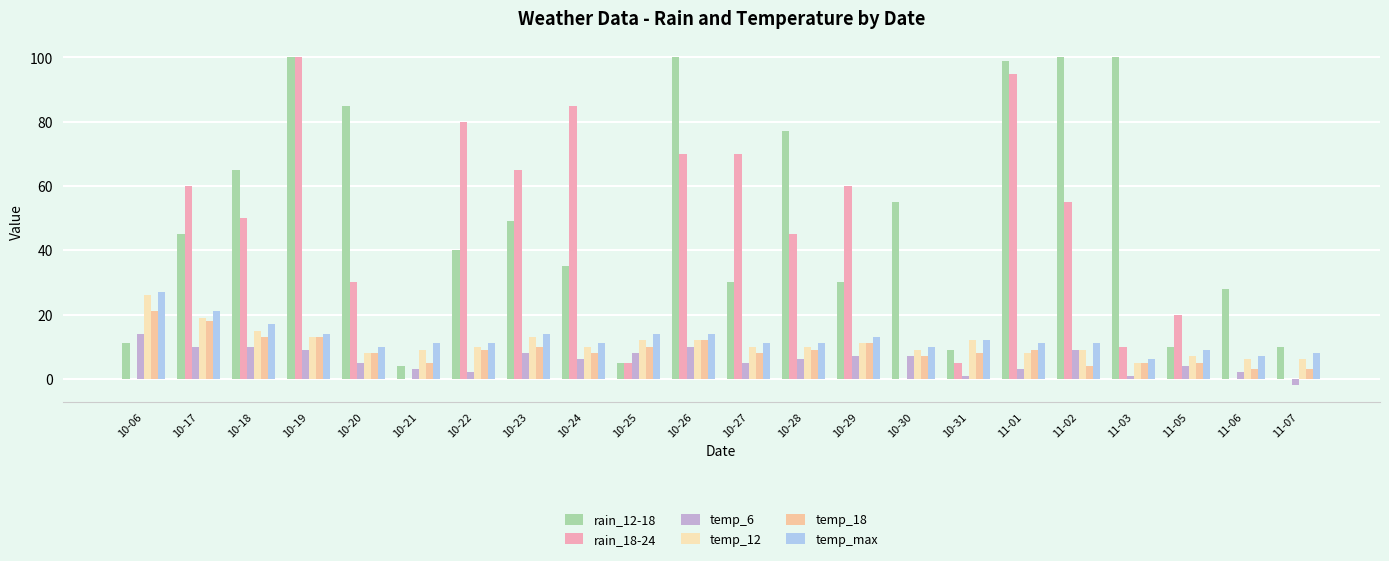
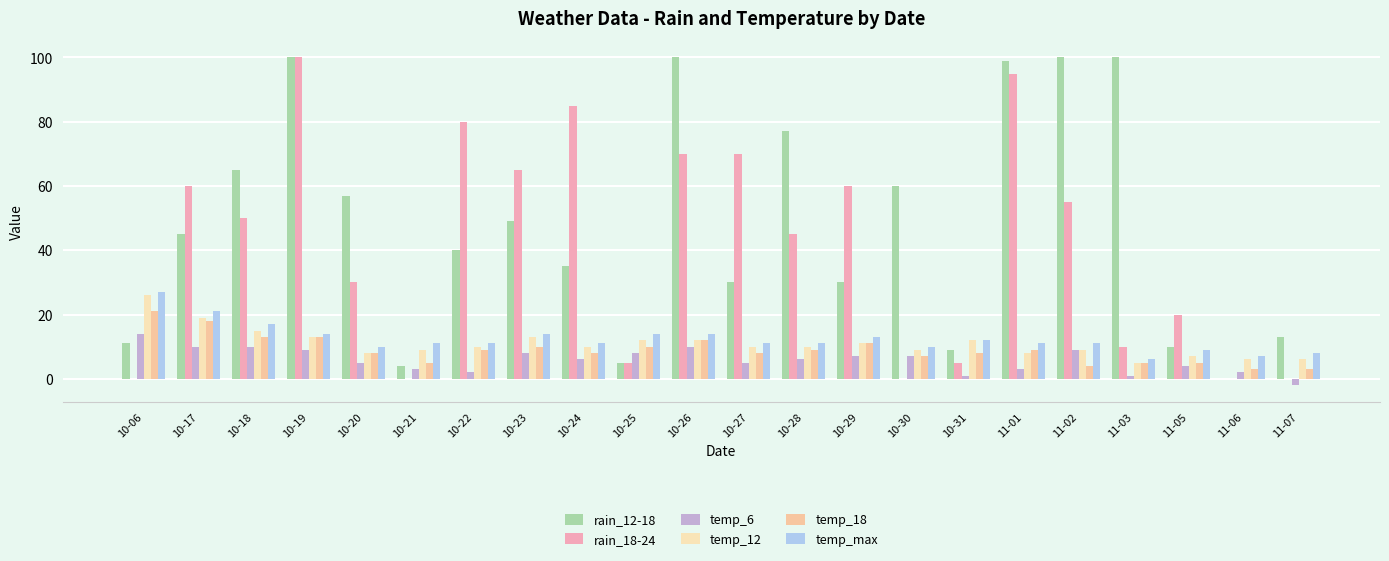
rain_12-18, 10-20: 85 -> 57
rain_12-18, 10-30: 55 -> 60
rain_12-18, 11-06: 28 -> 0
rain_12-18, 11-07: 10 -> 13
